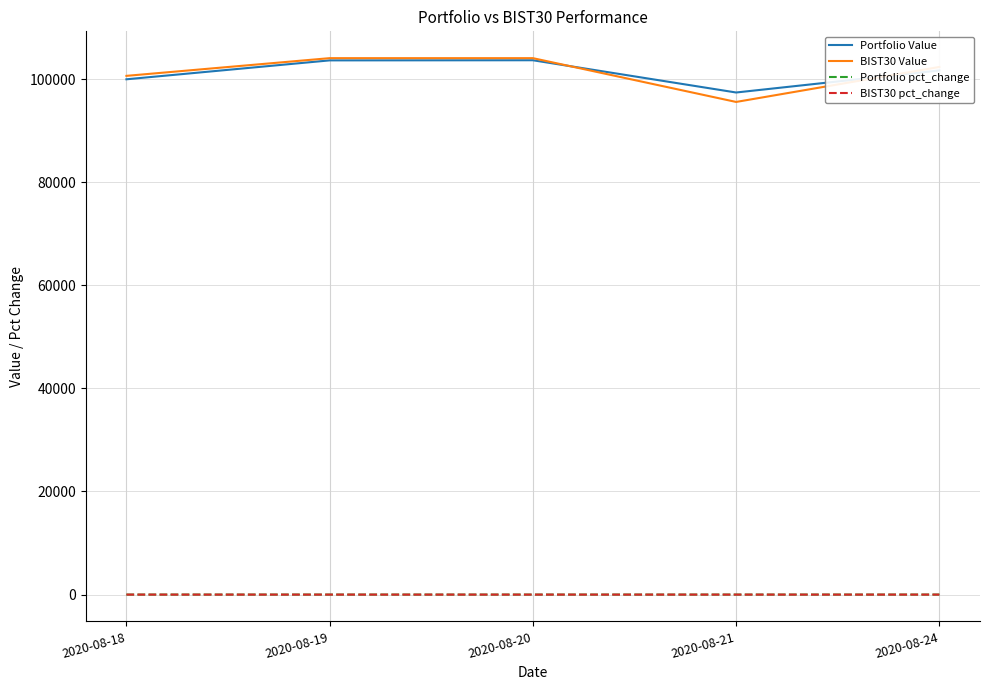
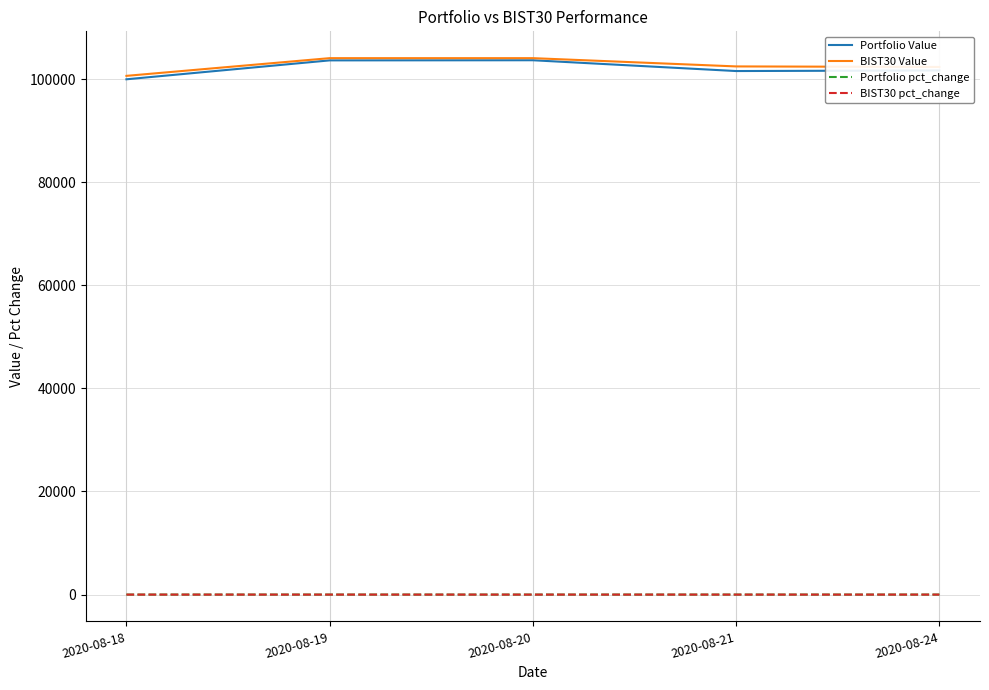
Portfolio Value, 2020-08-21: 97000 -> 102000
BIST30 Value, 2020-08-21: 96000 -> 102000
